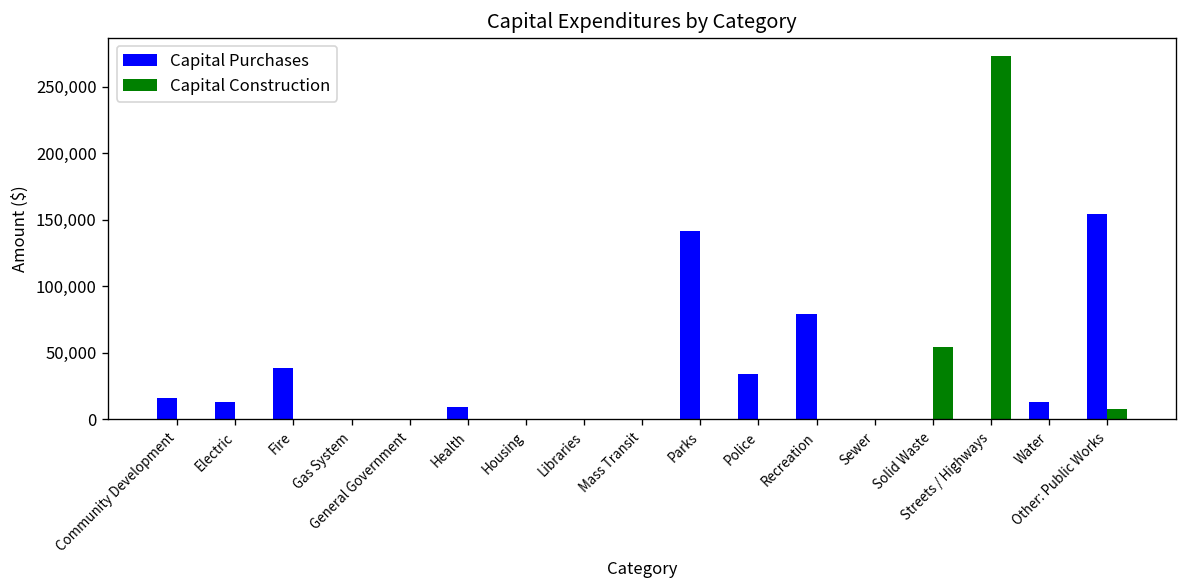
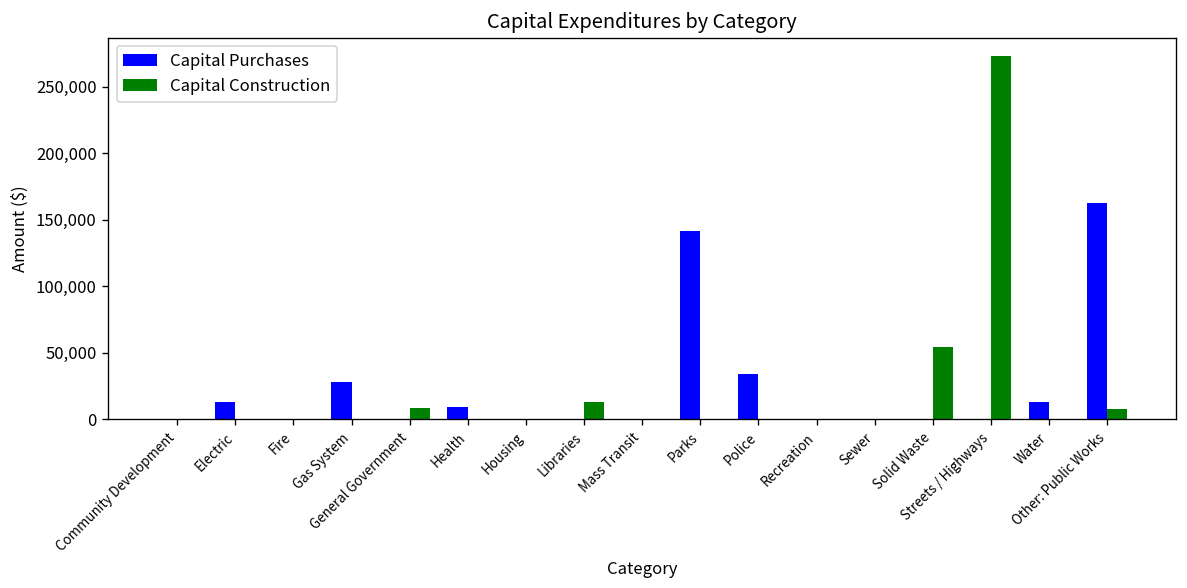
Capital Purchases, Community Development: 16,000 -> 0
Capital Purchases, Fire: 39,000 -> 0
Capital Purchases, Gas System: 0 -> 28,000
Capital Construction, General Government: 0 -> 9,000
Capital Construction, Libraries: 0 -> 13,000
Capital Purchases, Recreation: 79,000 -> 0
Capital Purchases, Other: Public Works: 154,000 -> 162,000
